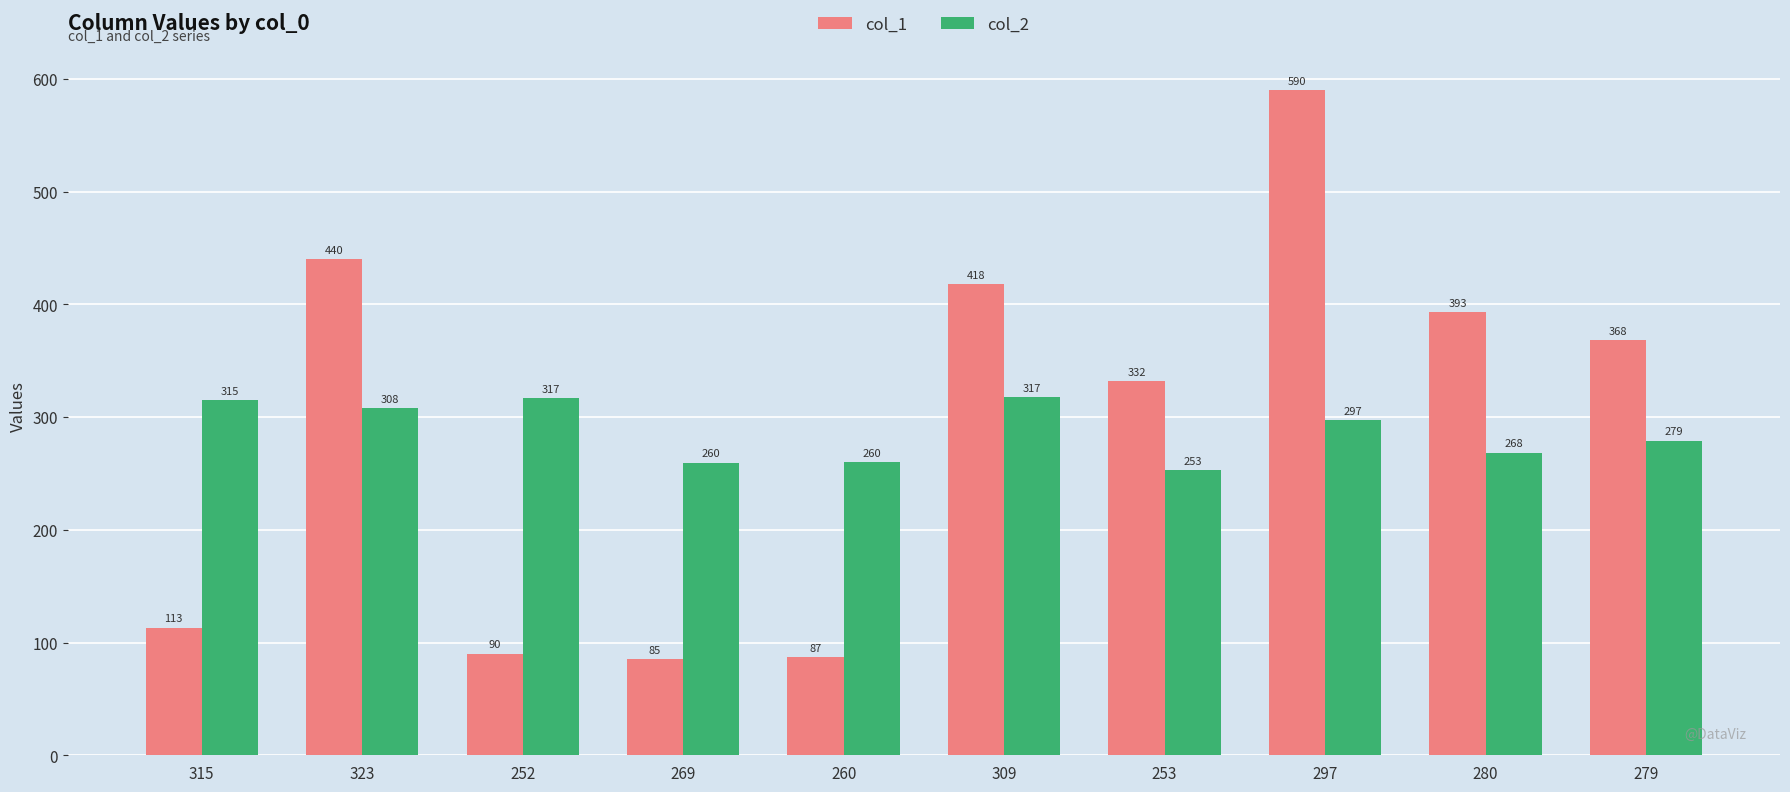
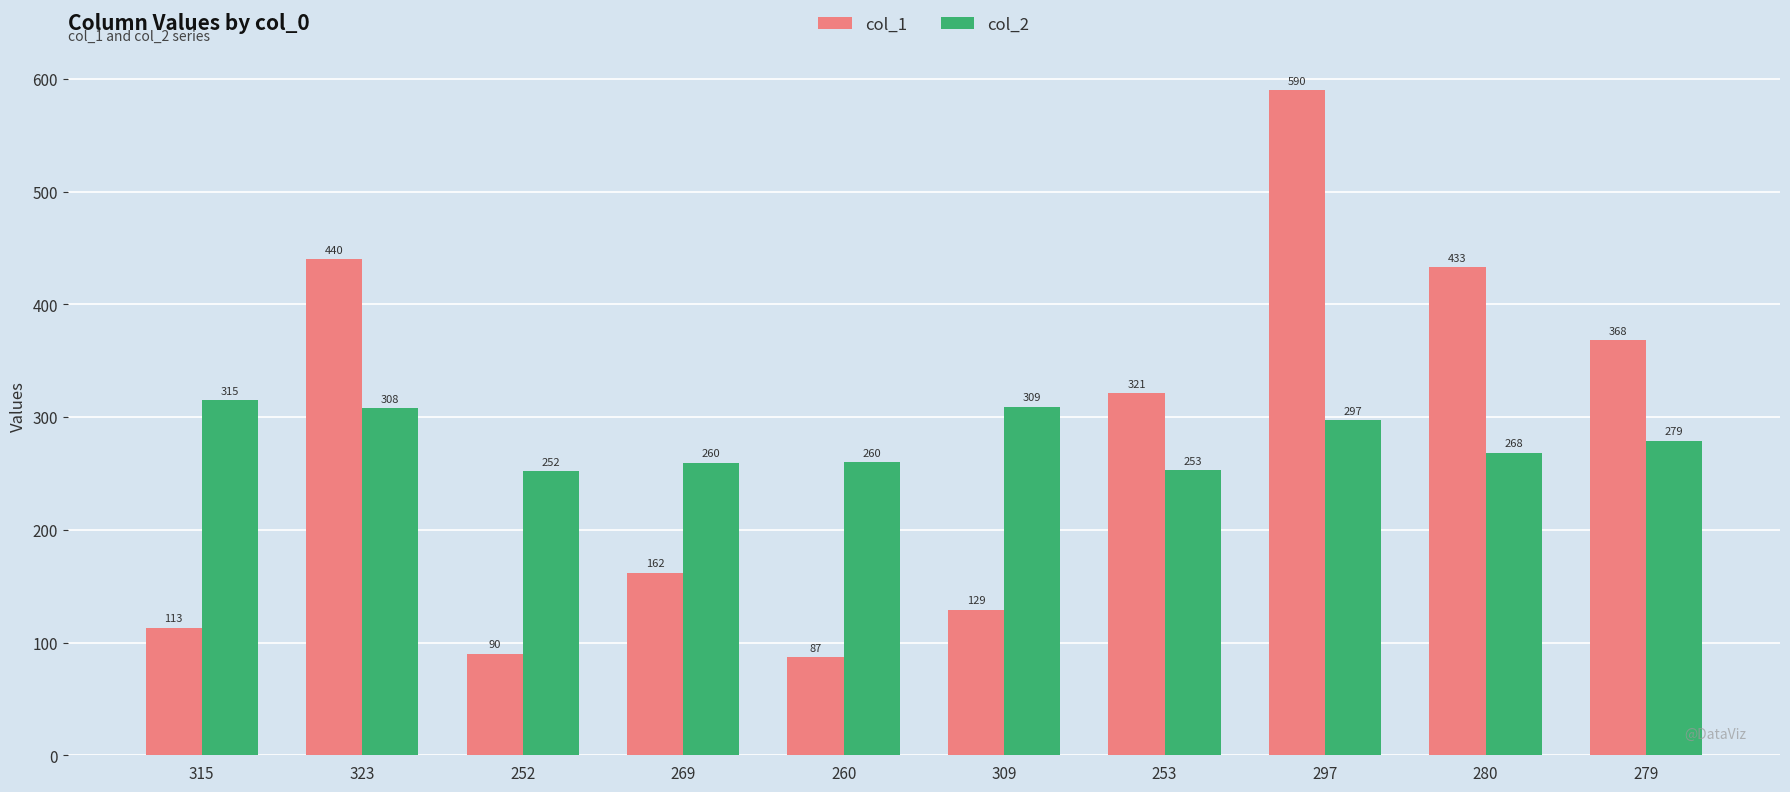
col_2, 252: 317 -> 252
col_1, 269: 85 -> 162
col_1, 309: 418 -> 129
col_2, 309: 317 -> 309
col_1, 253: 332 -> 321
col_1, 280: 393 -> 433
